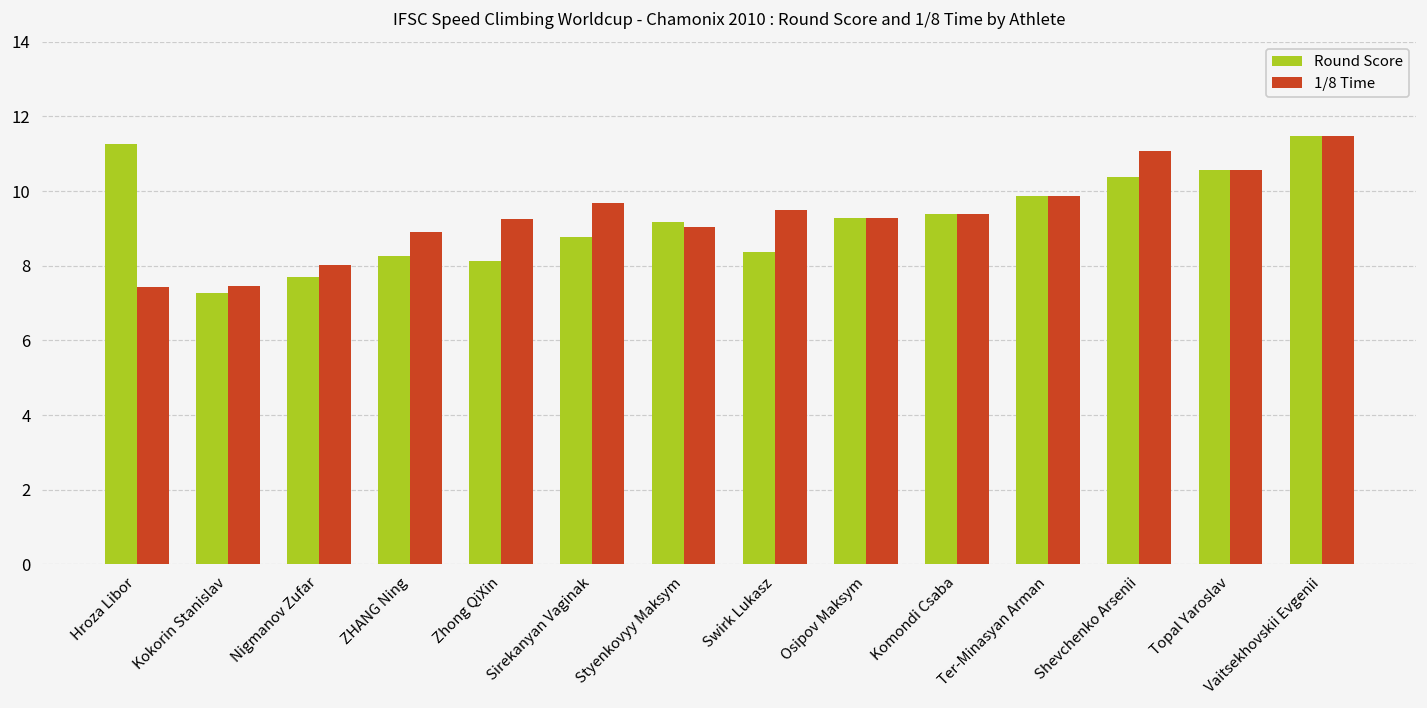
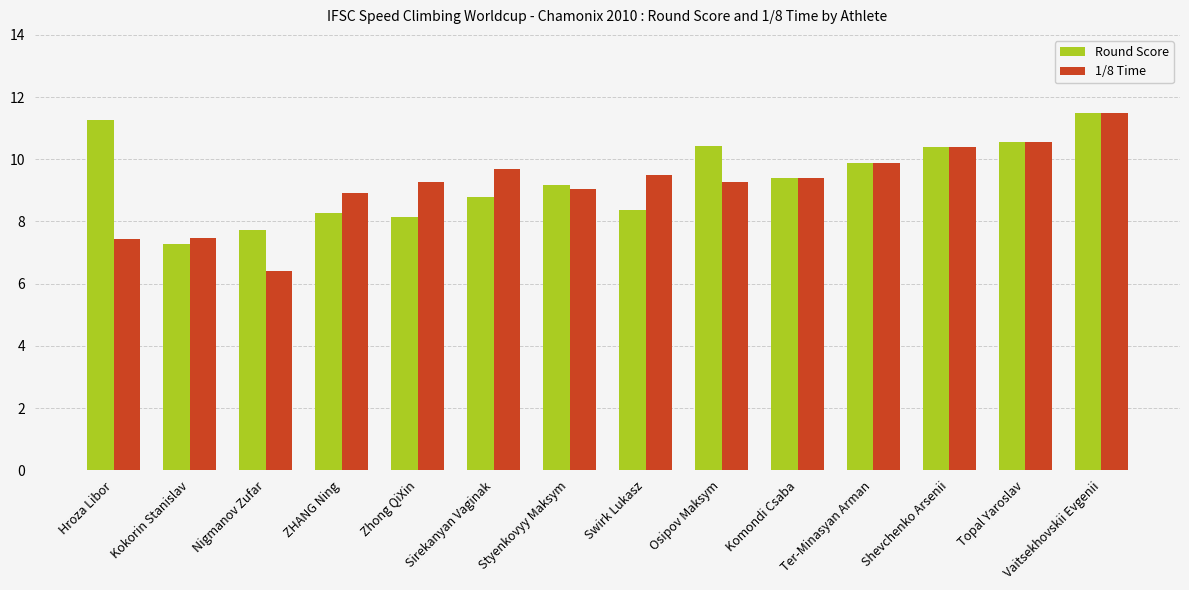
1/8 Time, Nigmanov Zufar: 8.0 -> 6.4
Round Score, Osipov Maksym: 9.3 -> 10.4
1/8 Time, Shevchenko Arsenii: 11.1 -> 10.4
